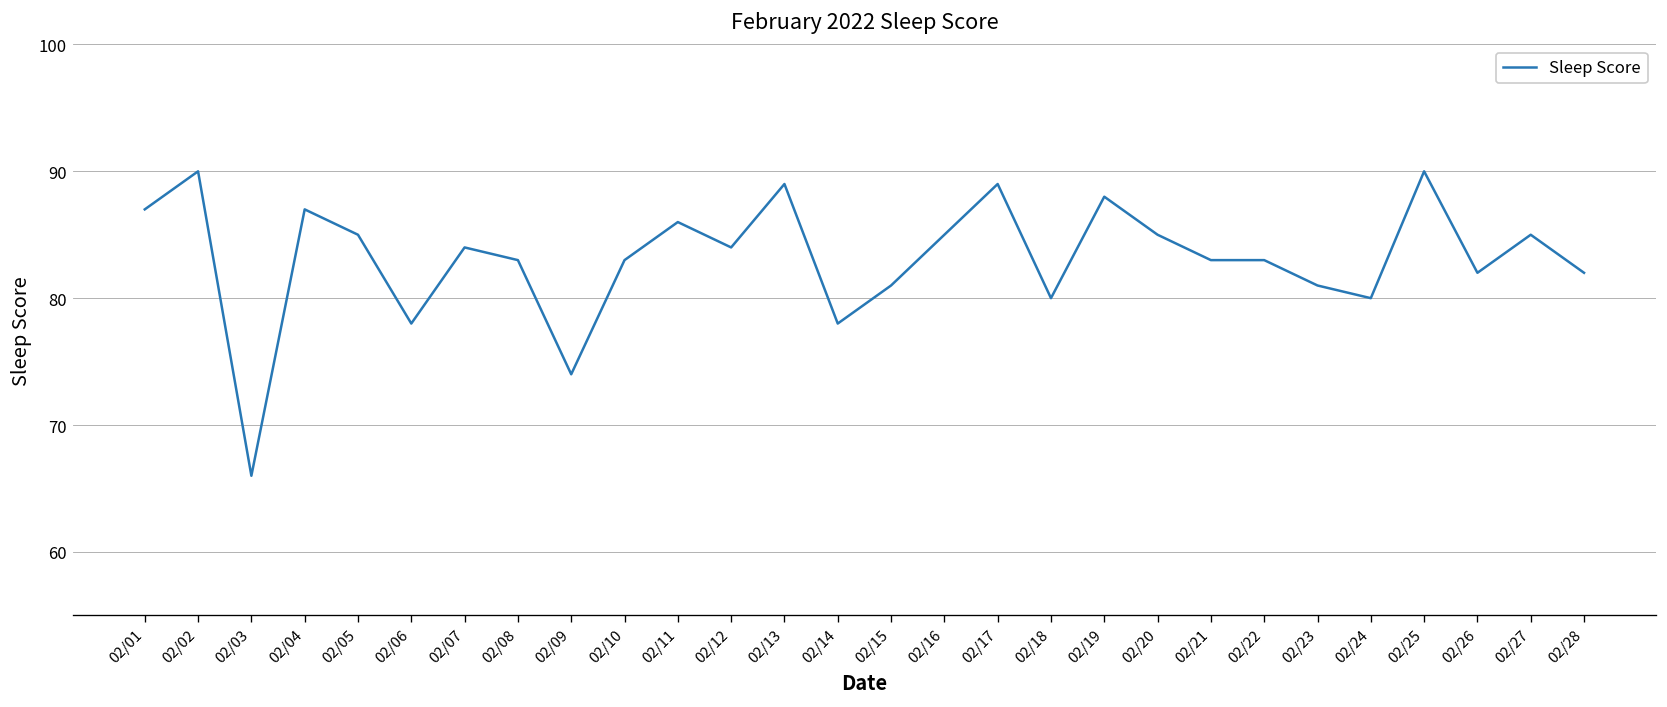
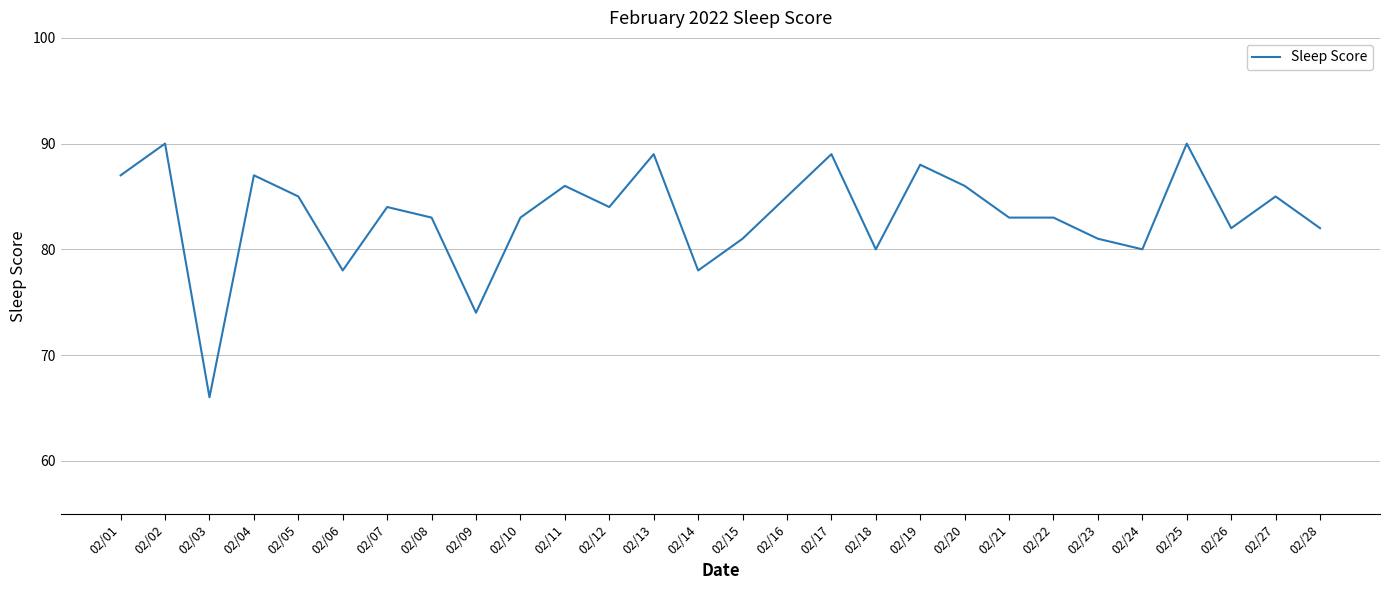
02/20: 85 -> 86
